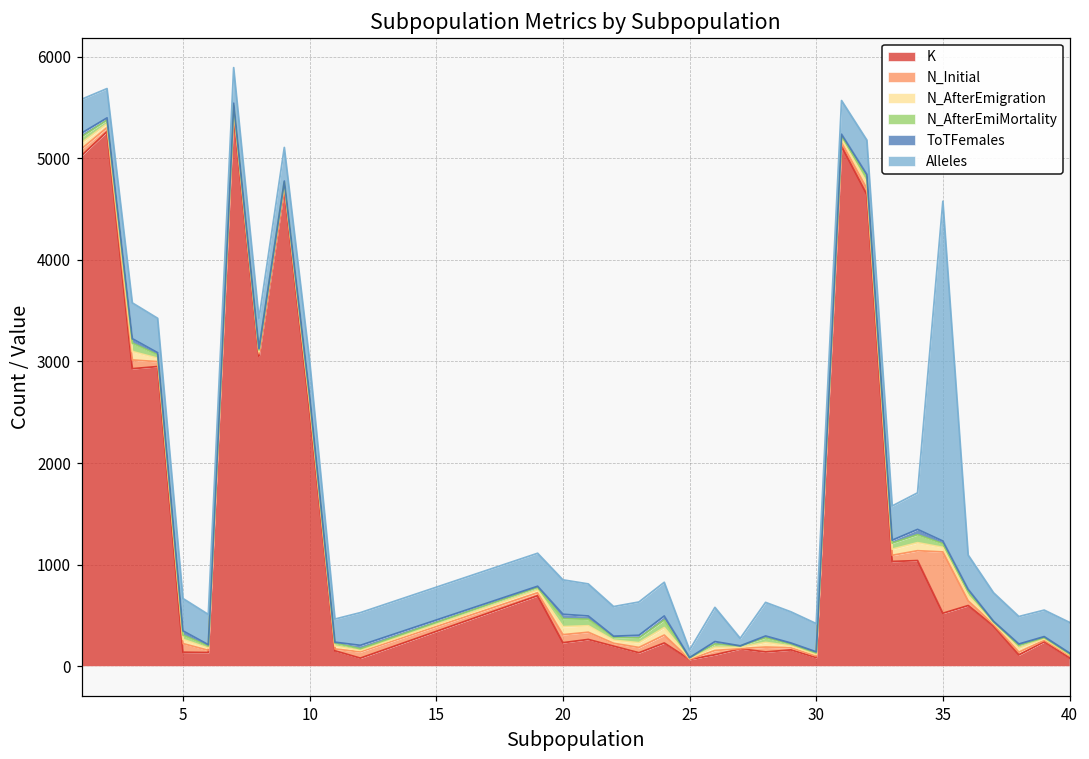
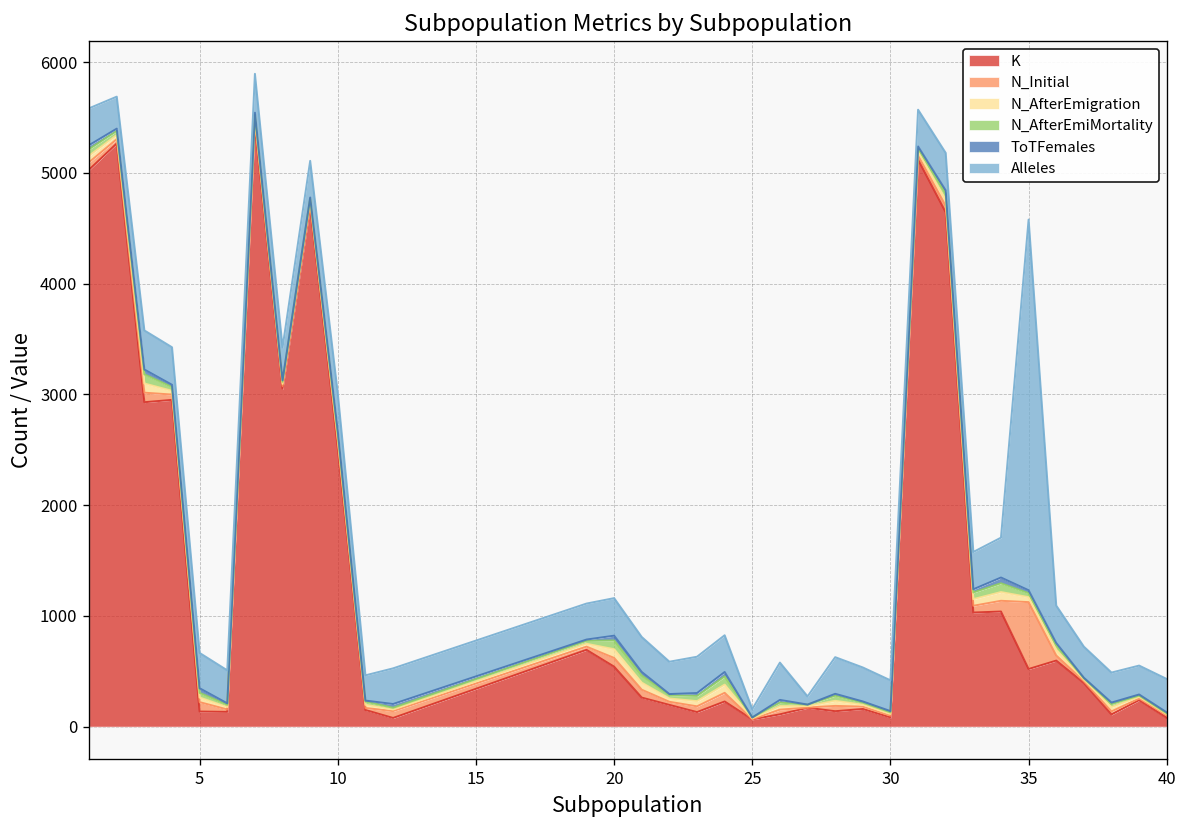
K, 20: 200 -> 500
